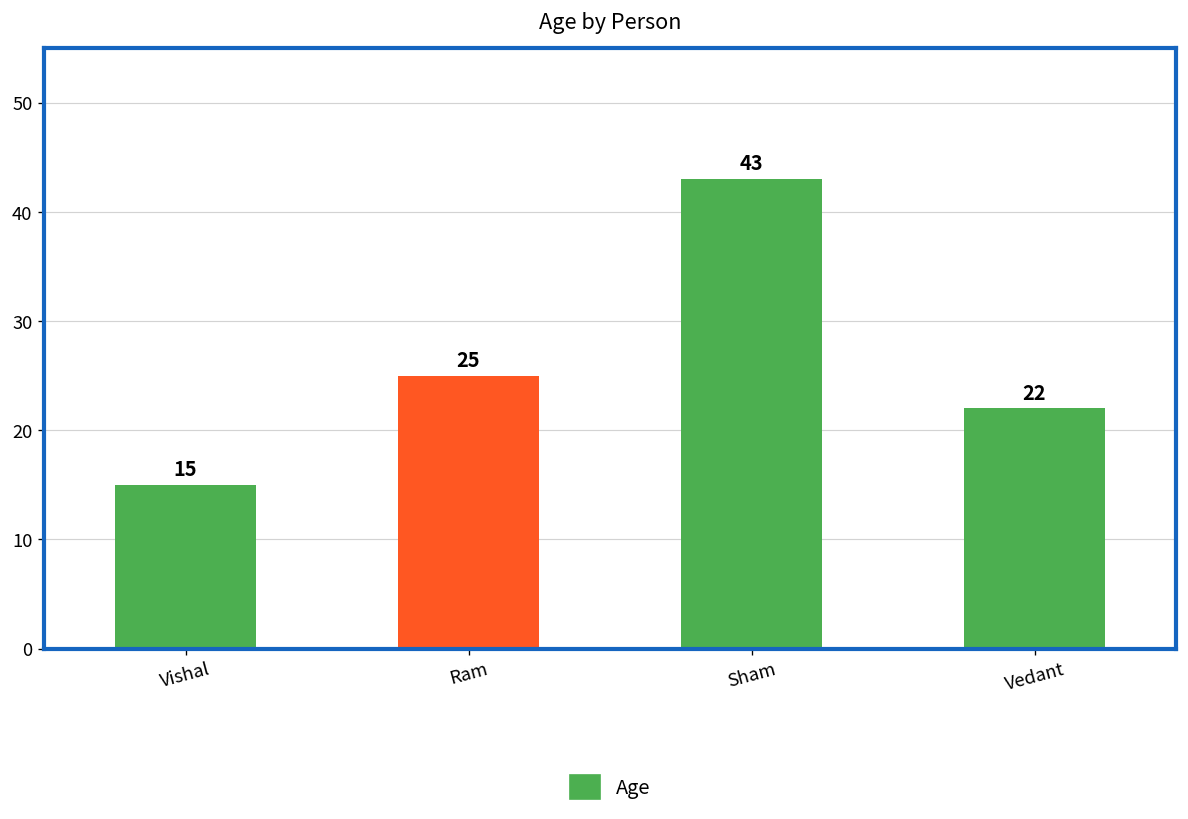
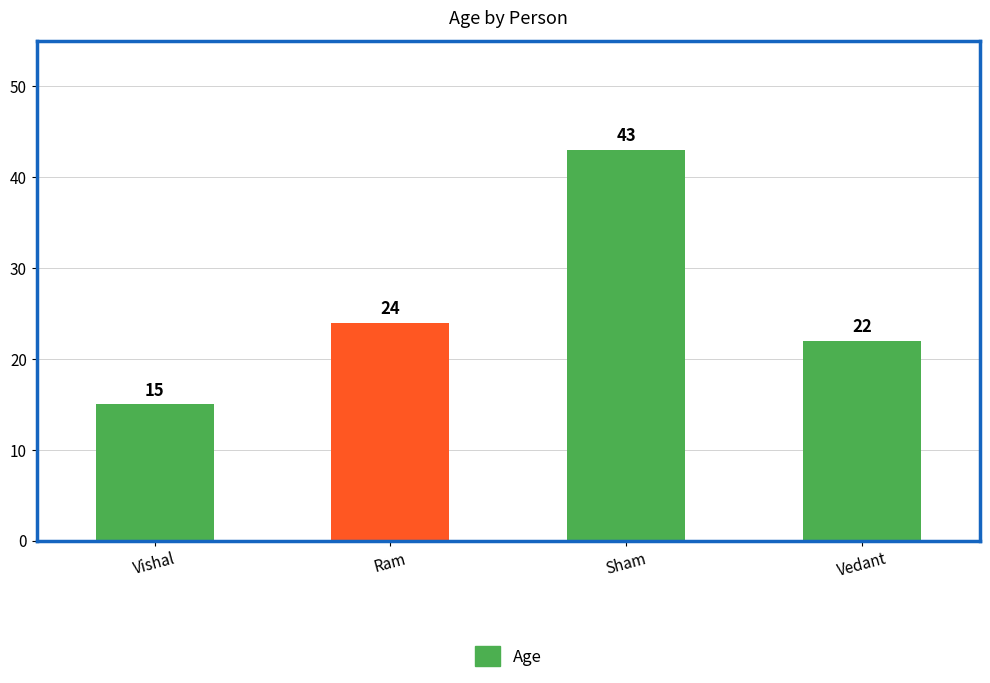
Ram: 25 -> 24
